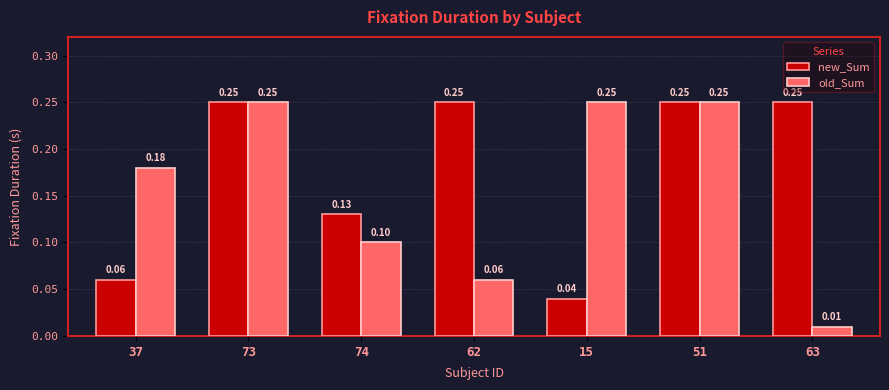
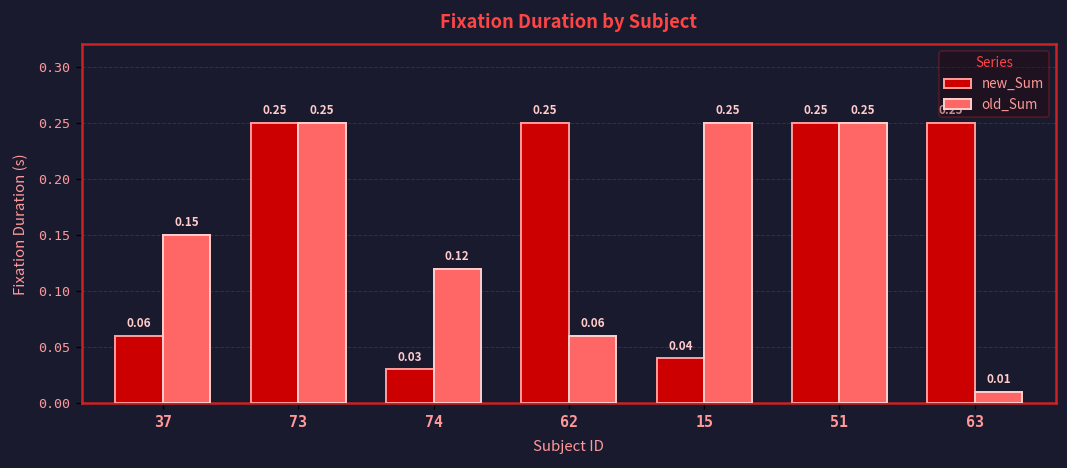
old_Sum, 37: 0.18 -> 0.15
new_Sum, 74: 0.13 -> 0.03
old_Sum, 74: 0.10 -> 0.12
